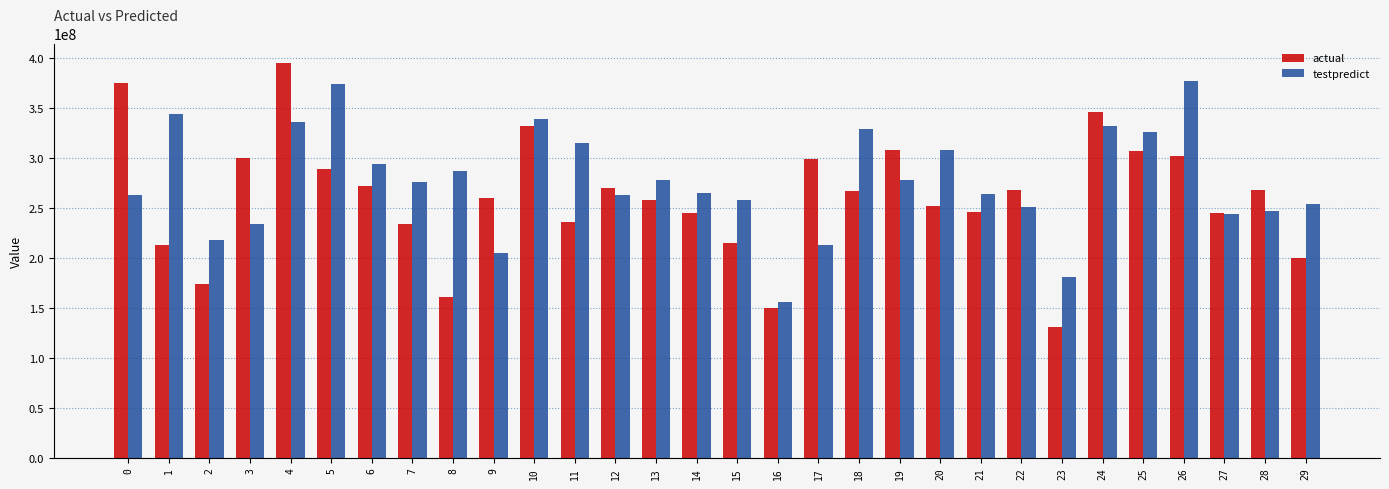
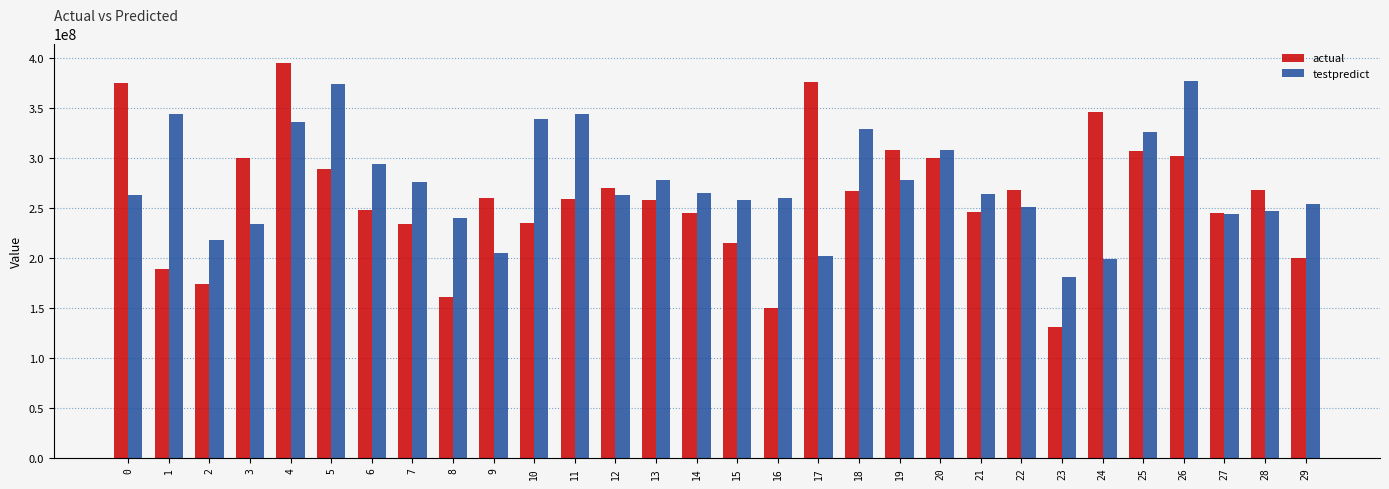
actual, 1: 210000000 -> 190000000
actual, 6: 270000000 -> 250000000
testpredict, 8: 290000000 -> 240000000
actual, 10: 330000000 -> 230000000
actual, 11: 240000000 -> 260000000
testpredict, 11: 310000000 -> 340000000
testpredict, 16: 160000000 -> 260000000
actual, 17: 300000000 -> 380000000
testpredict, 17: 210000000 -> 200000000
actual, 20: 250000000 -> 300000000
testpredict, 24: 330000000 -> 200000000
